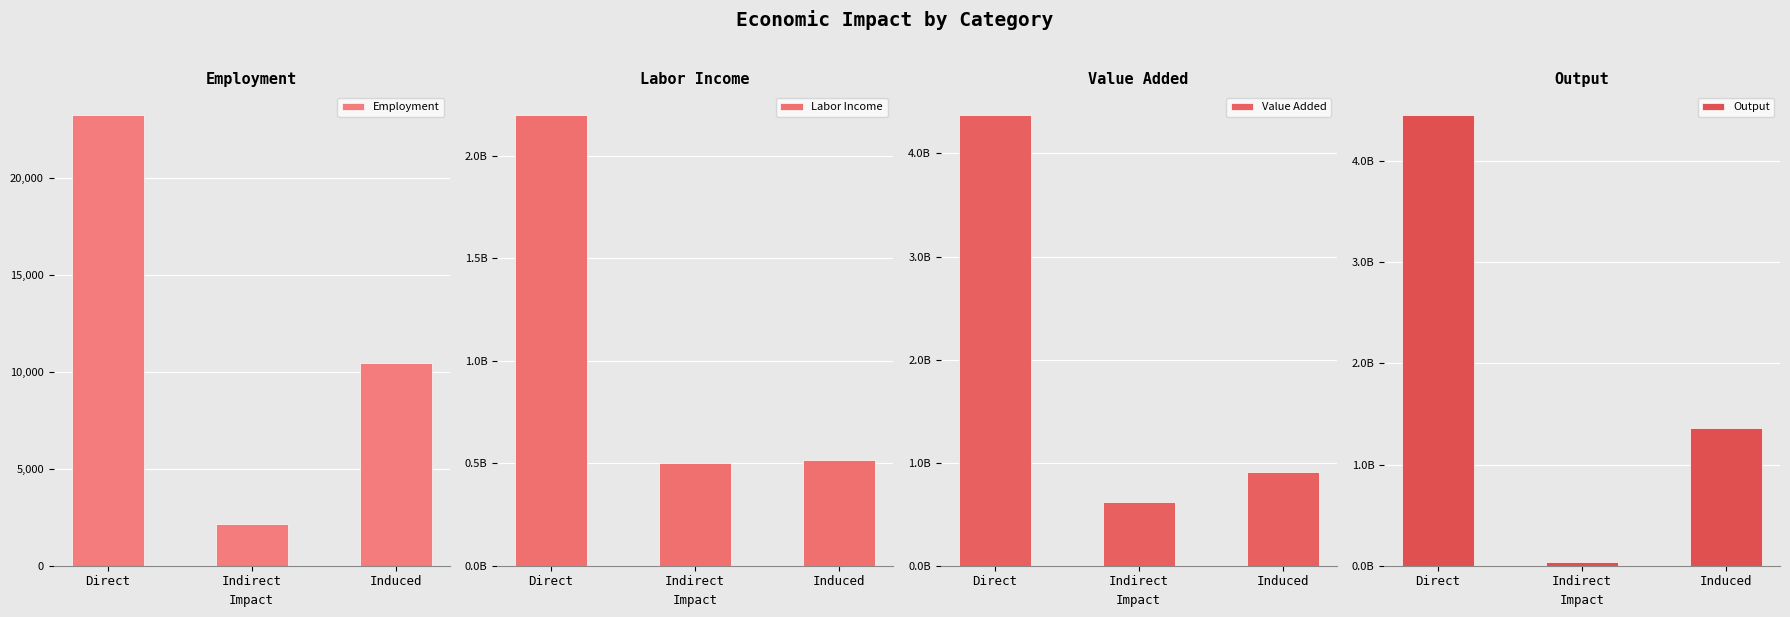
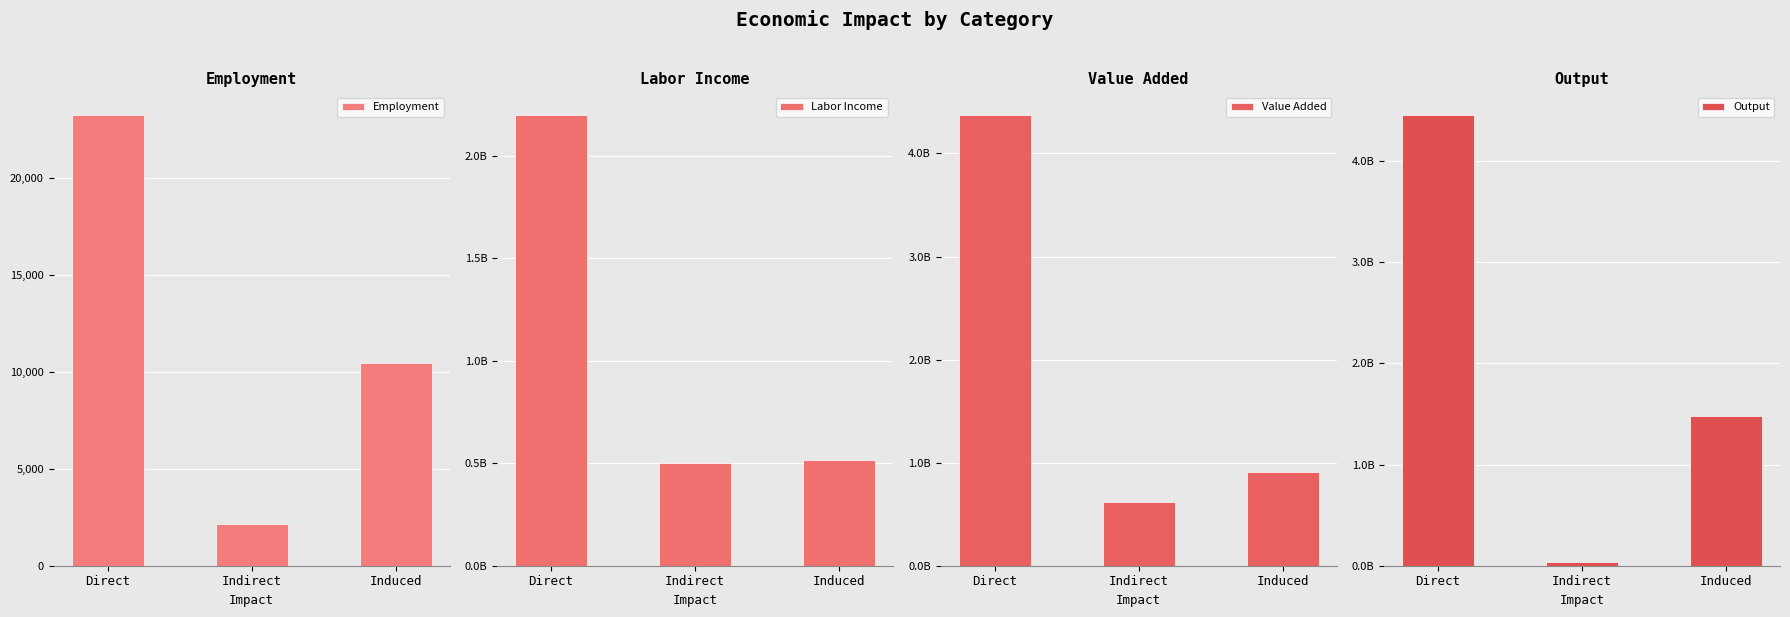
Output, Induced: 1360000000 -> 1480000000
